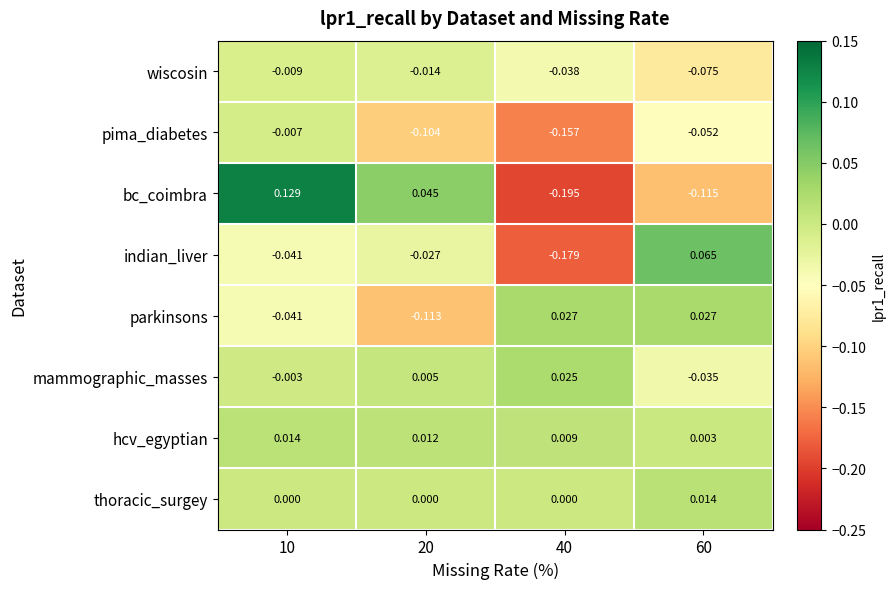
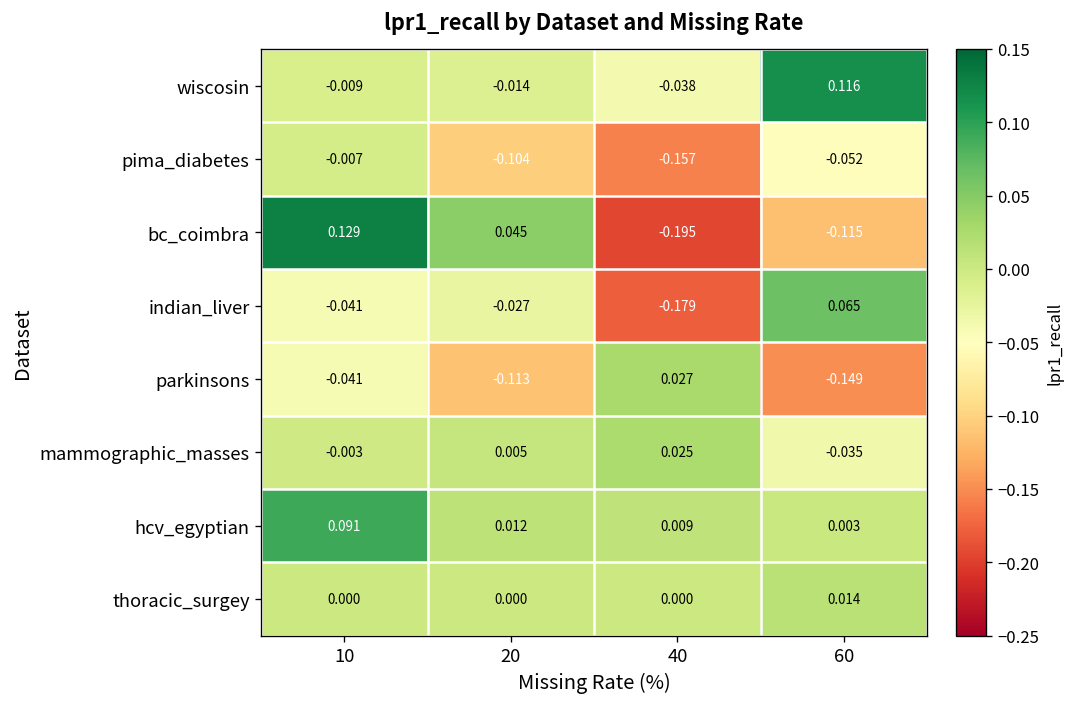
wiscosin, 60: -0.075 -> 0.116
parkinsons, 60: 0.027 -> -0.149
hcv_egyptian, 10: 0.014 -> 0.091
